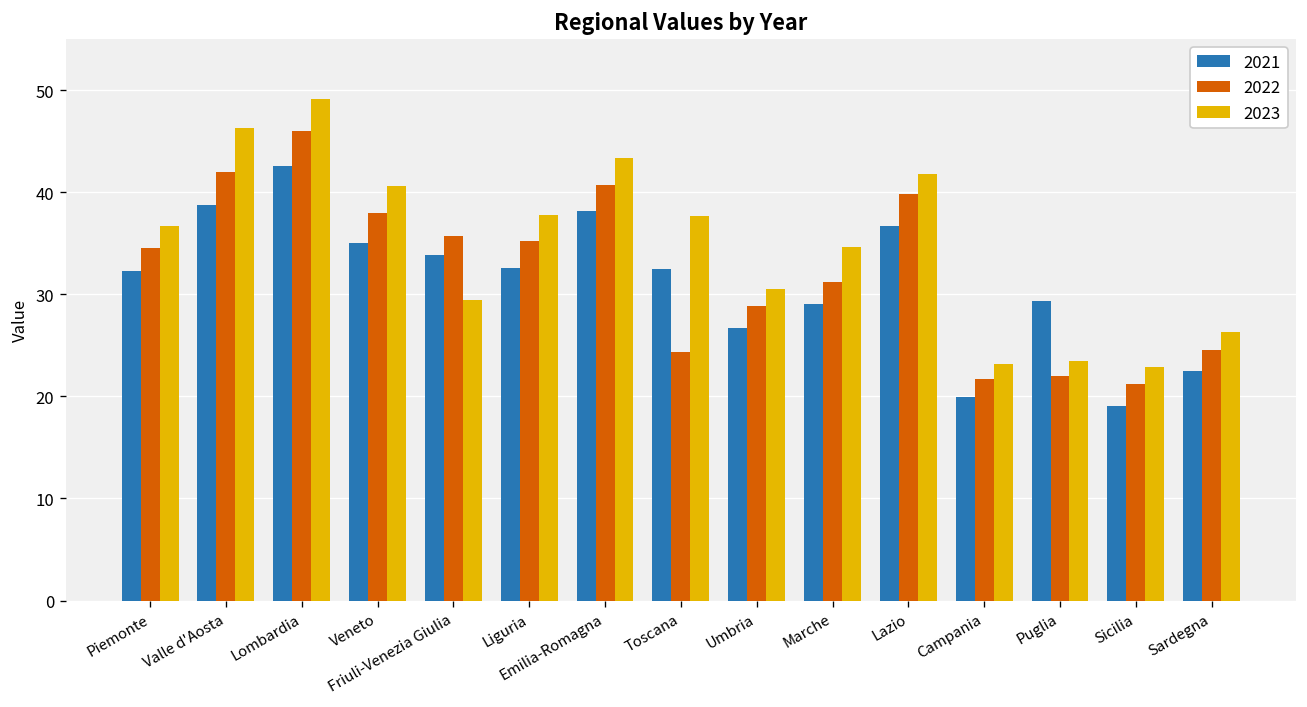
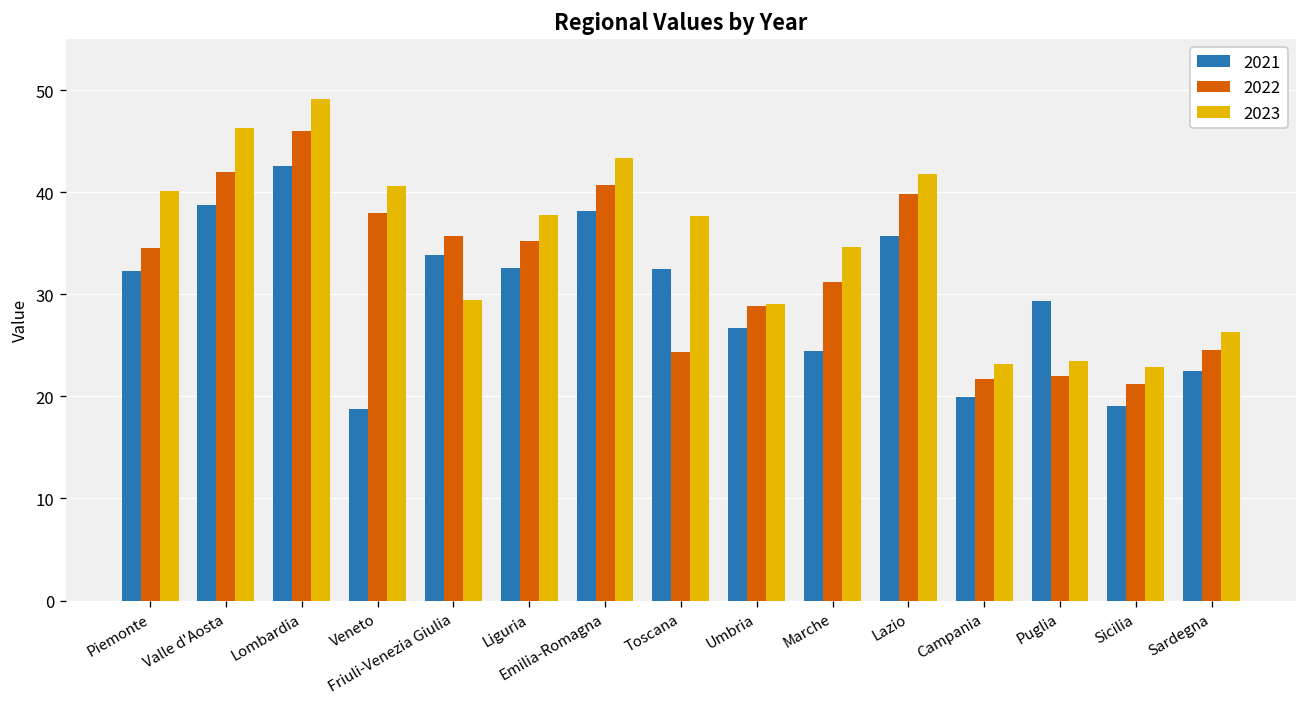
2023, Piemonte: 37 -> 40
2021, Veneto: 35 -> 19
2023, Umbria: 31 -> 29
2021, Marche: 29 -> 24
2021, Lazio: 37 -> 36
